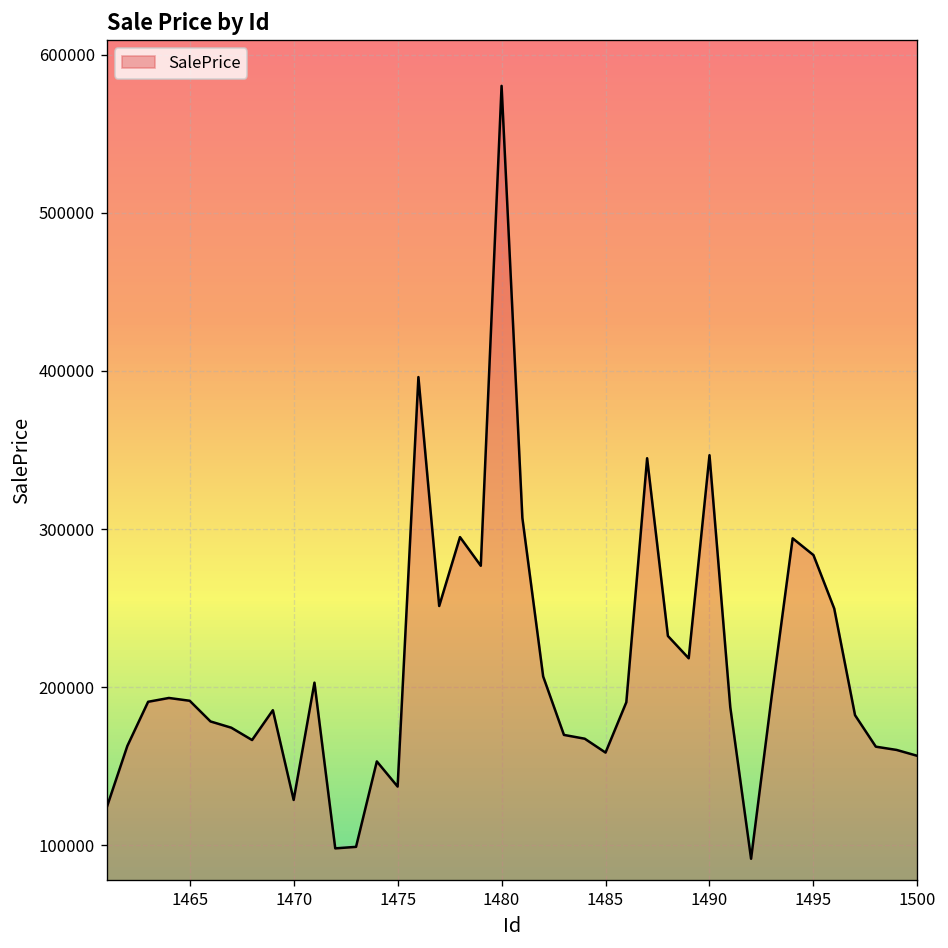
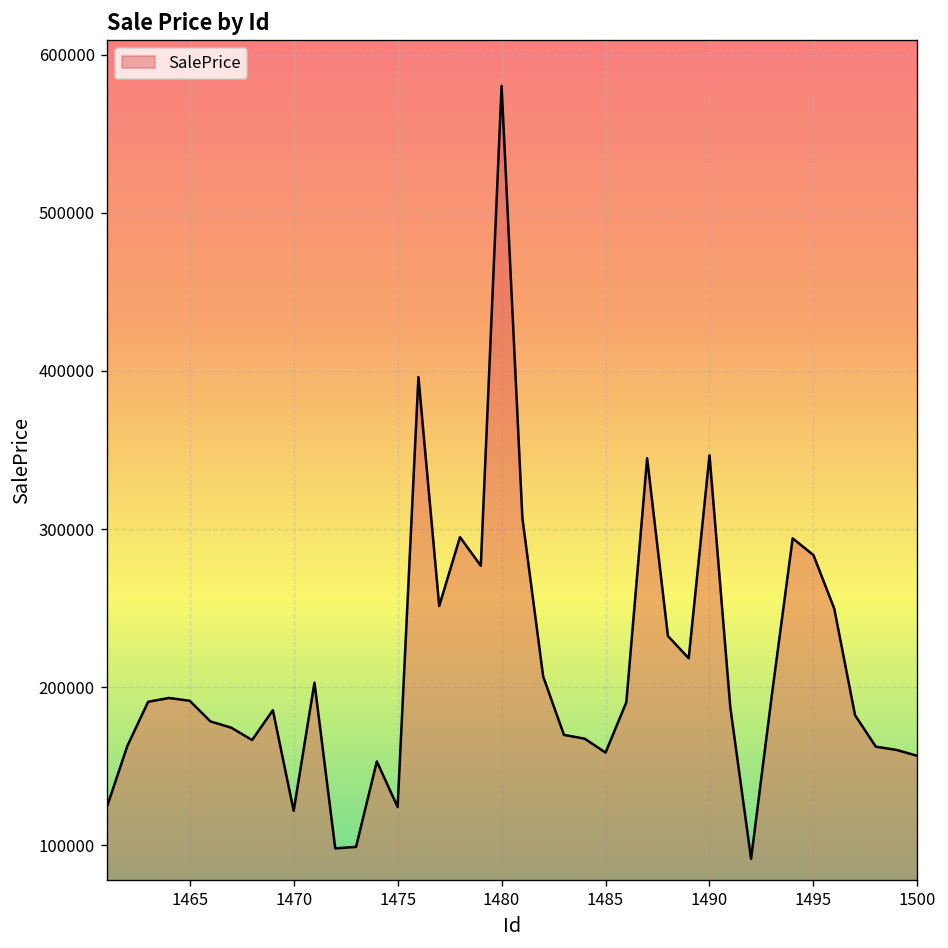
1470: 129000 -> 122000
1475: 137000 -> 124000
